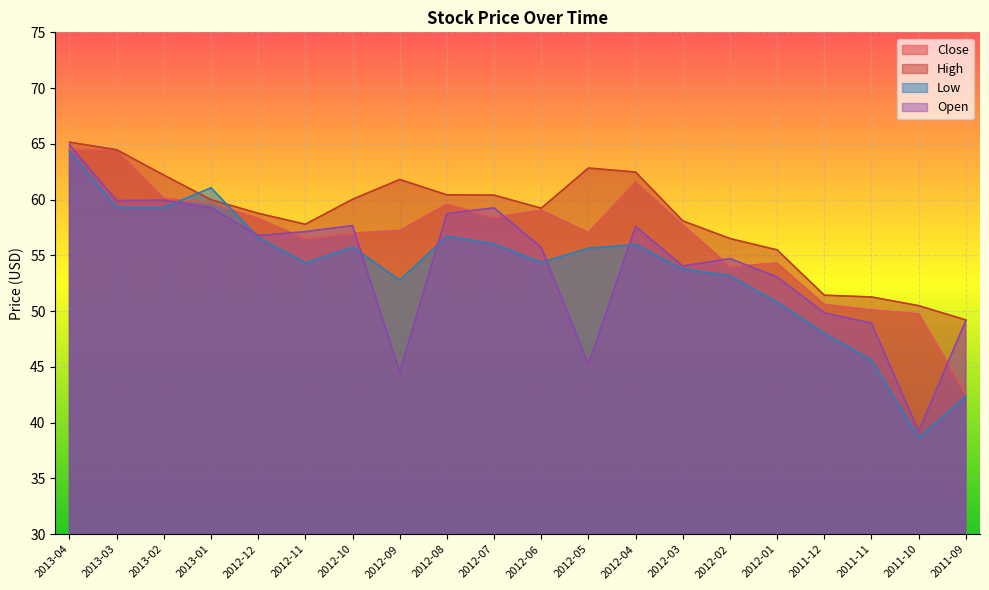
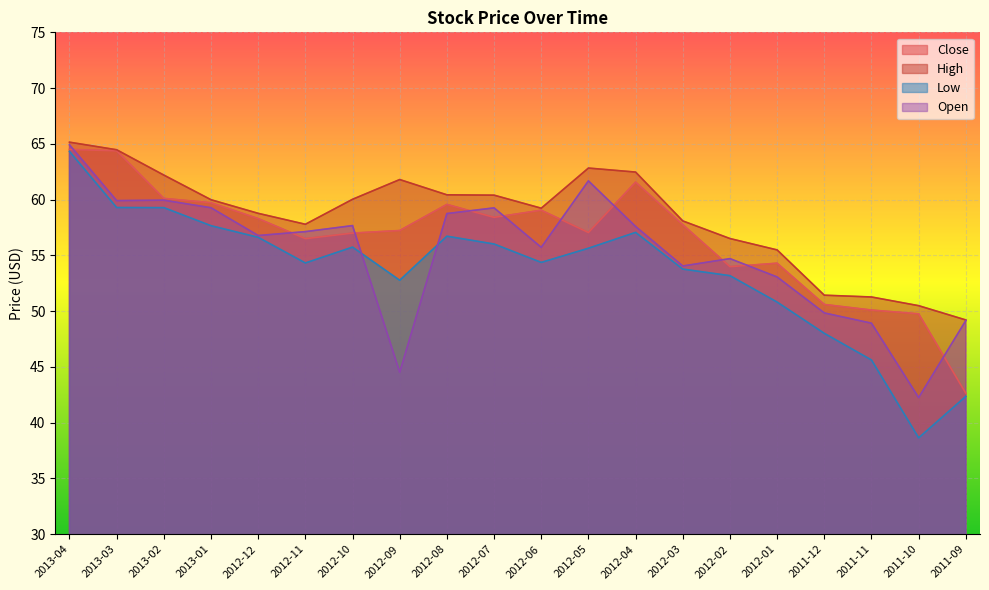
Low, 2013-01: 61.1 -> 57.7
Open, 2012-05: 45.2 -> 61.7
Low, 2012-04: 56.0 -> 57.1
Open, 2011-10: 39.2 -> 42.3
